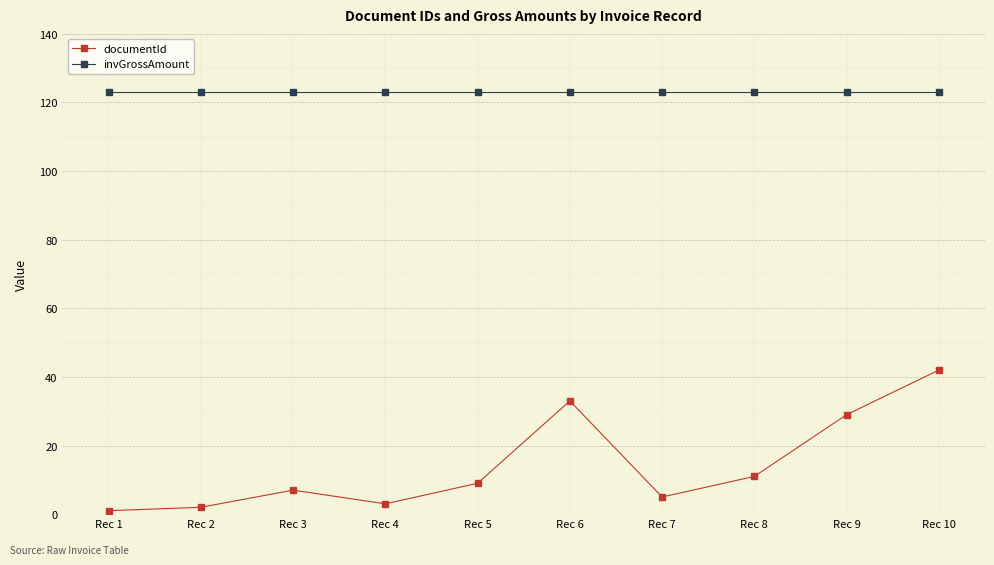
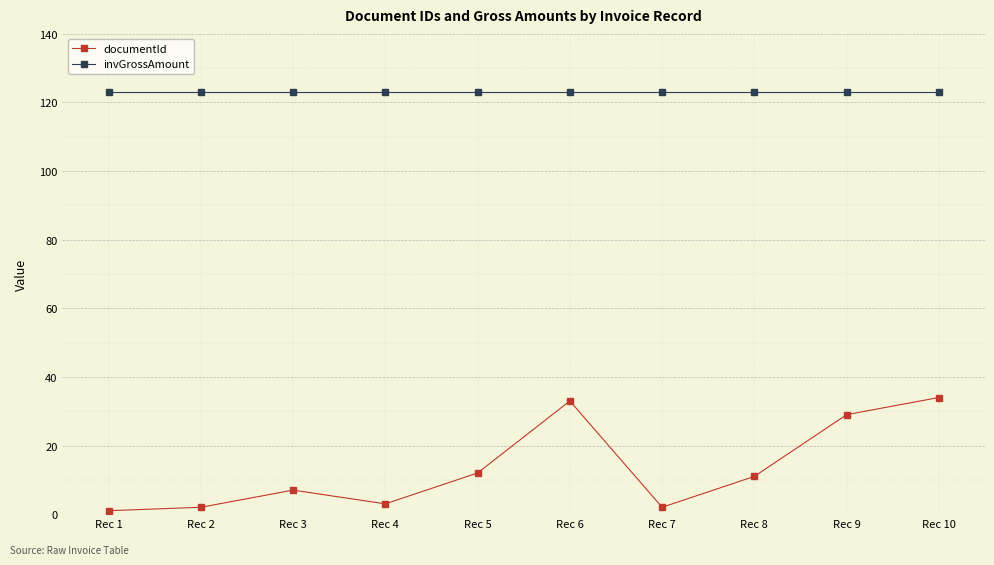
documentId, Rec 5: 9 -> 12
documentId, Rec 7: 5 -> 2
documentId, Rec 10: 42 -> 34
